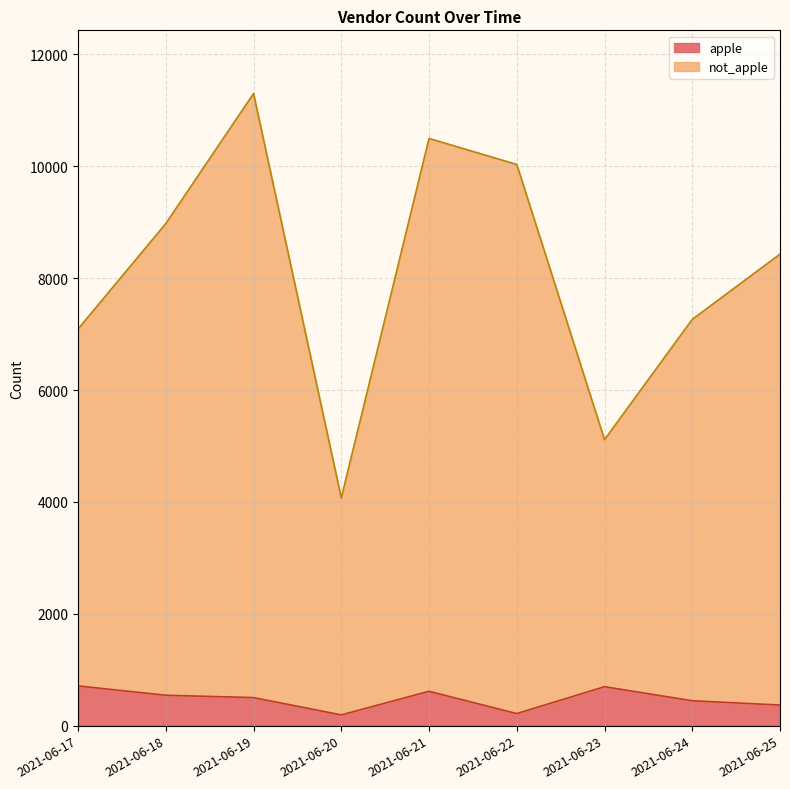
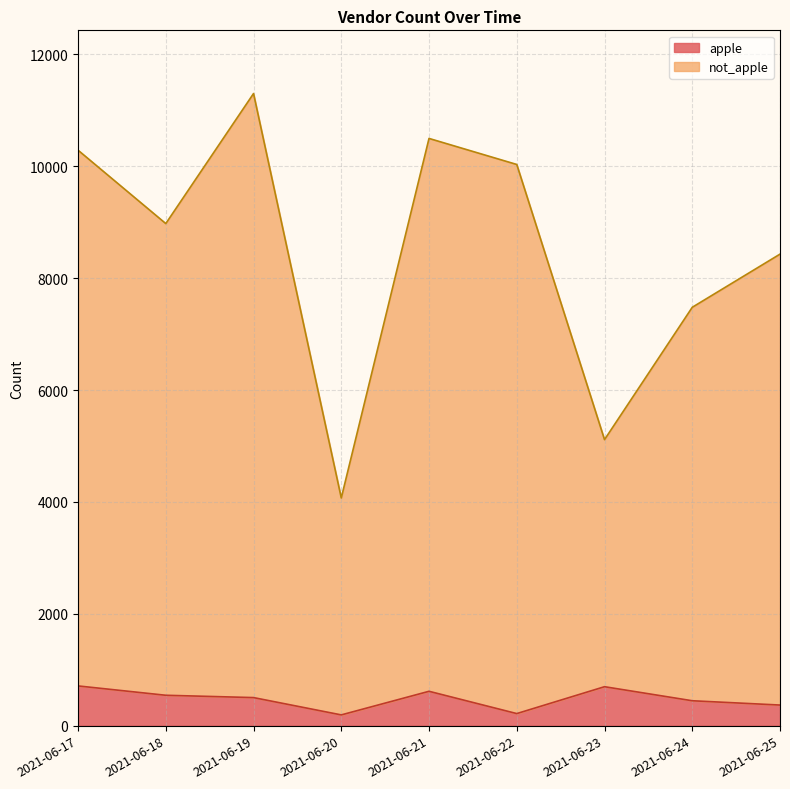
not_apple, 2021-06-17: 6400 -> 9600
not_apple, 2021-06-24: 6800 -> 7000
